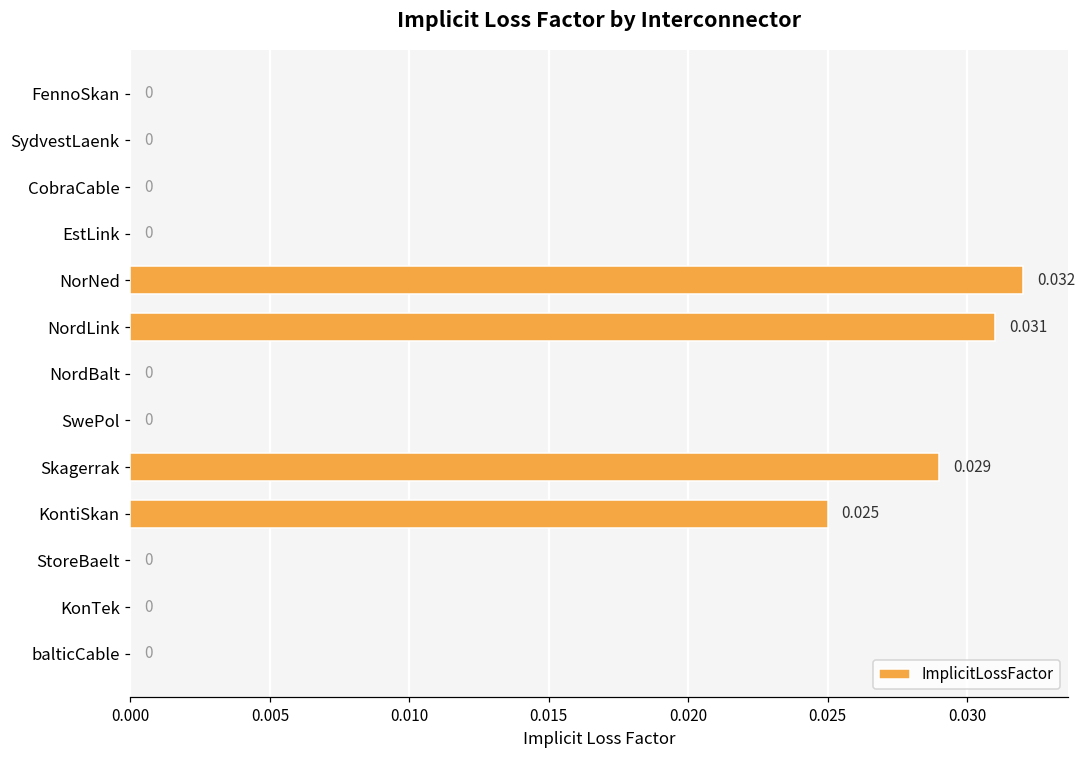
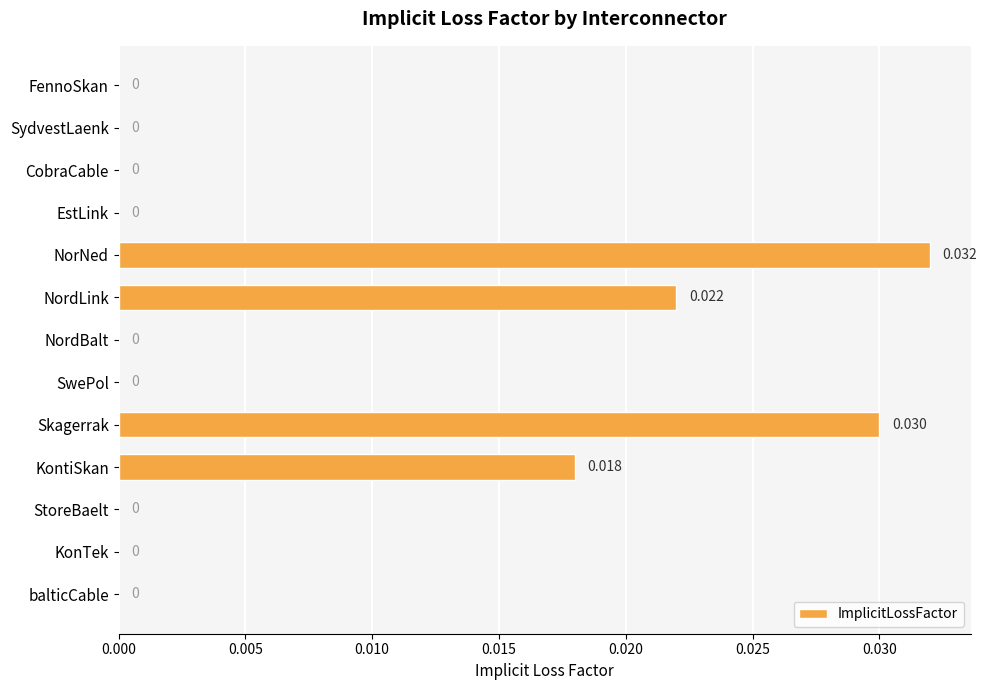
NordLink: 0.031 -> 0.022
Skagerrak: 0.029 -> 0.030
KontiSkan: 0.025 -> 0.018
